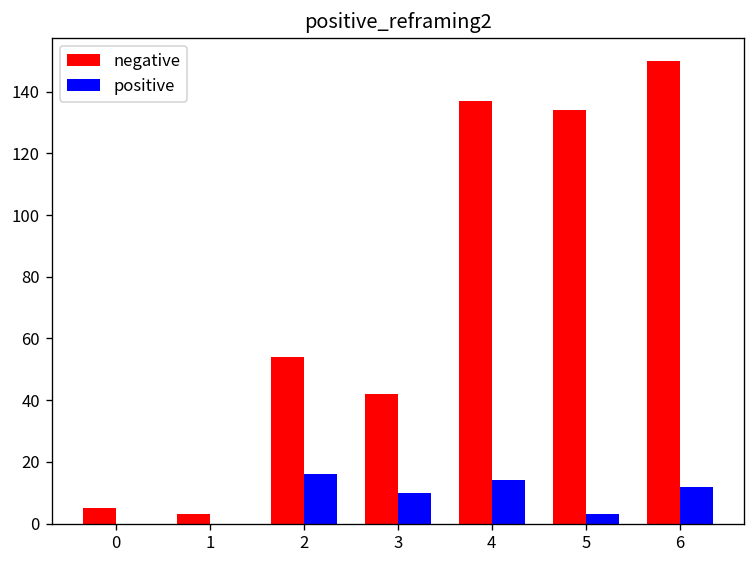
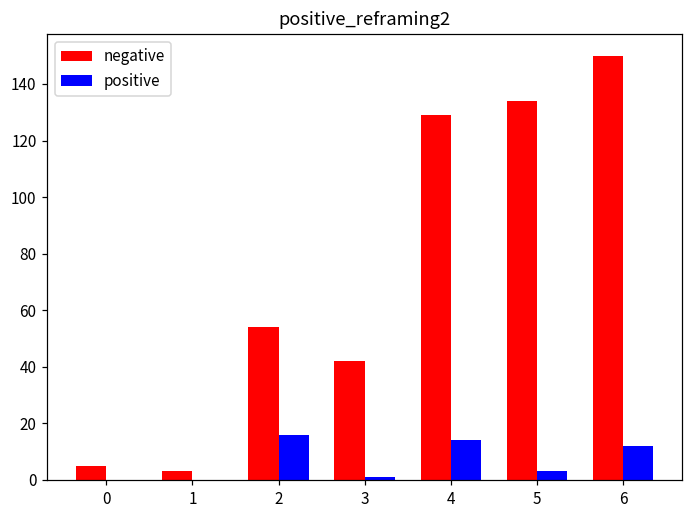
positive, 3: 10 -> 1
negative, 4: 137 -> 129
